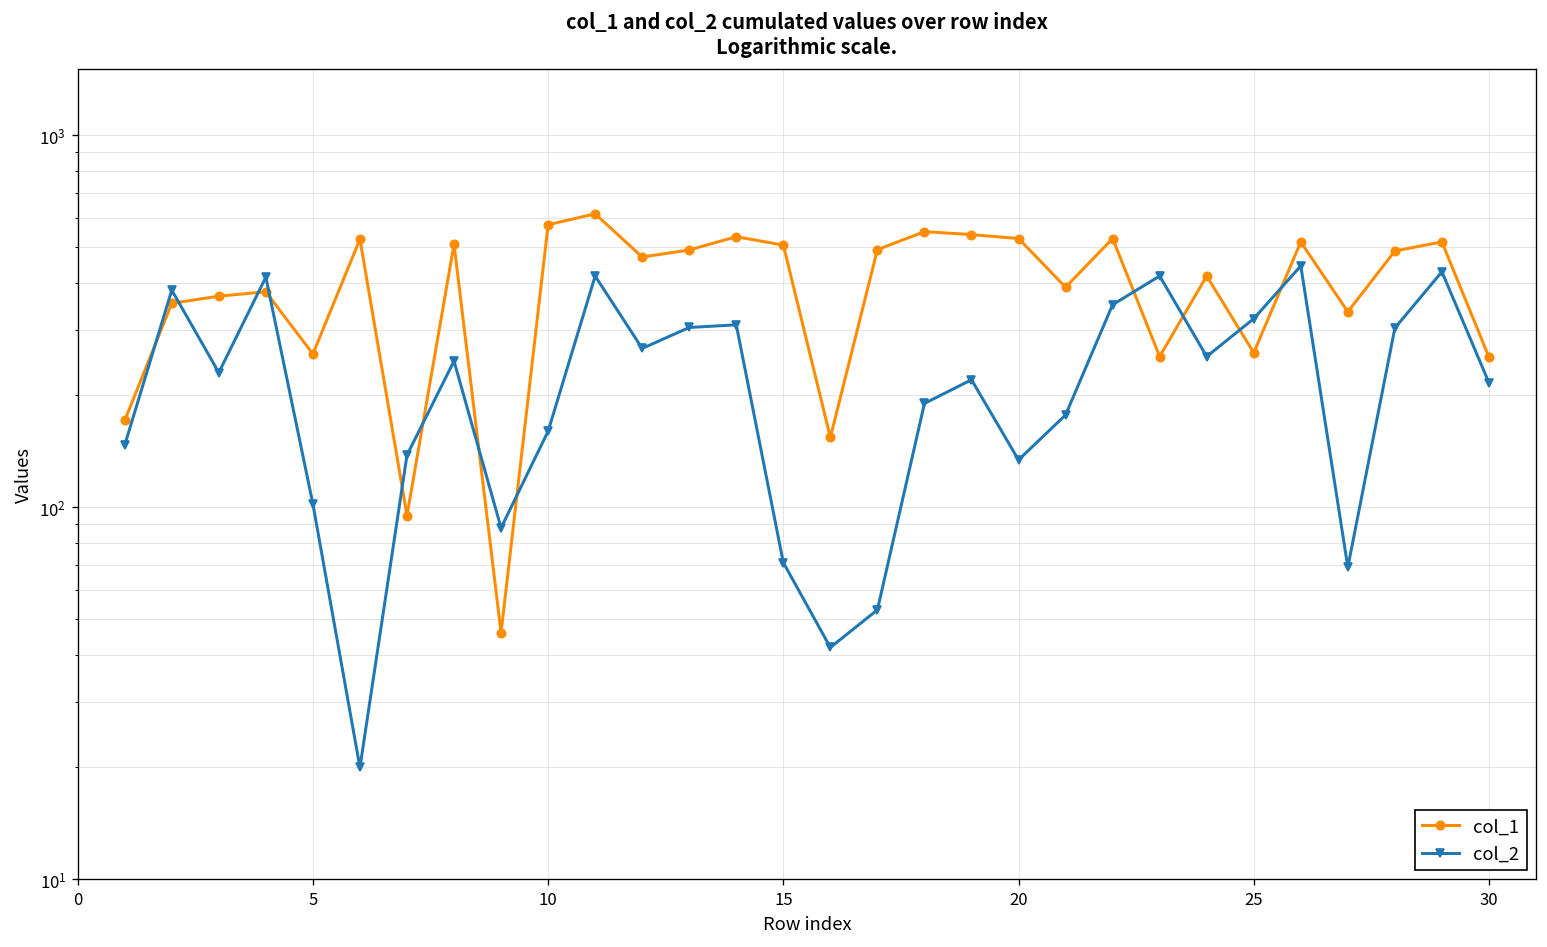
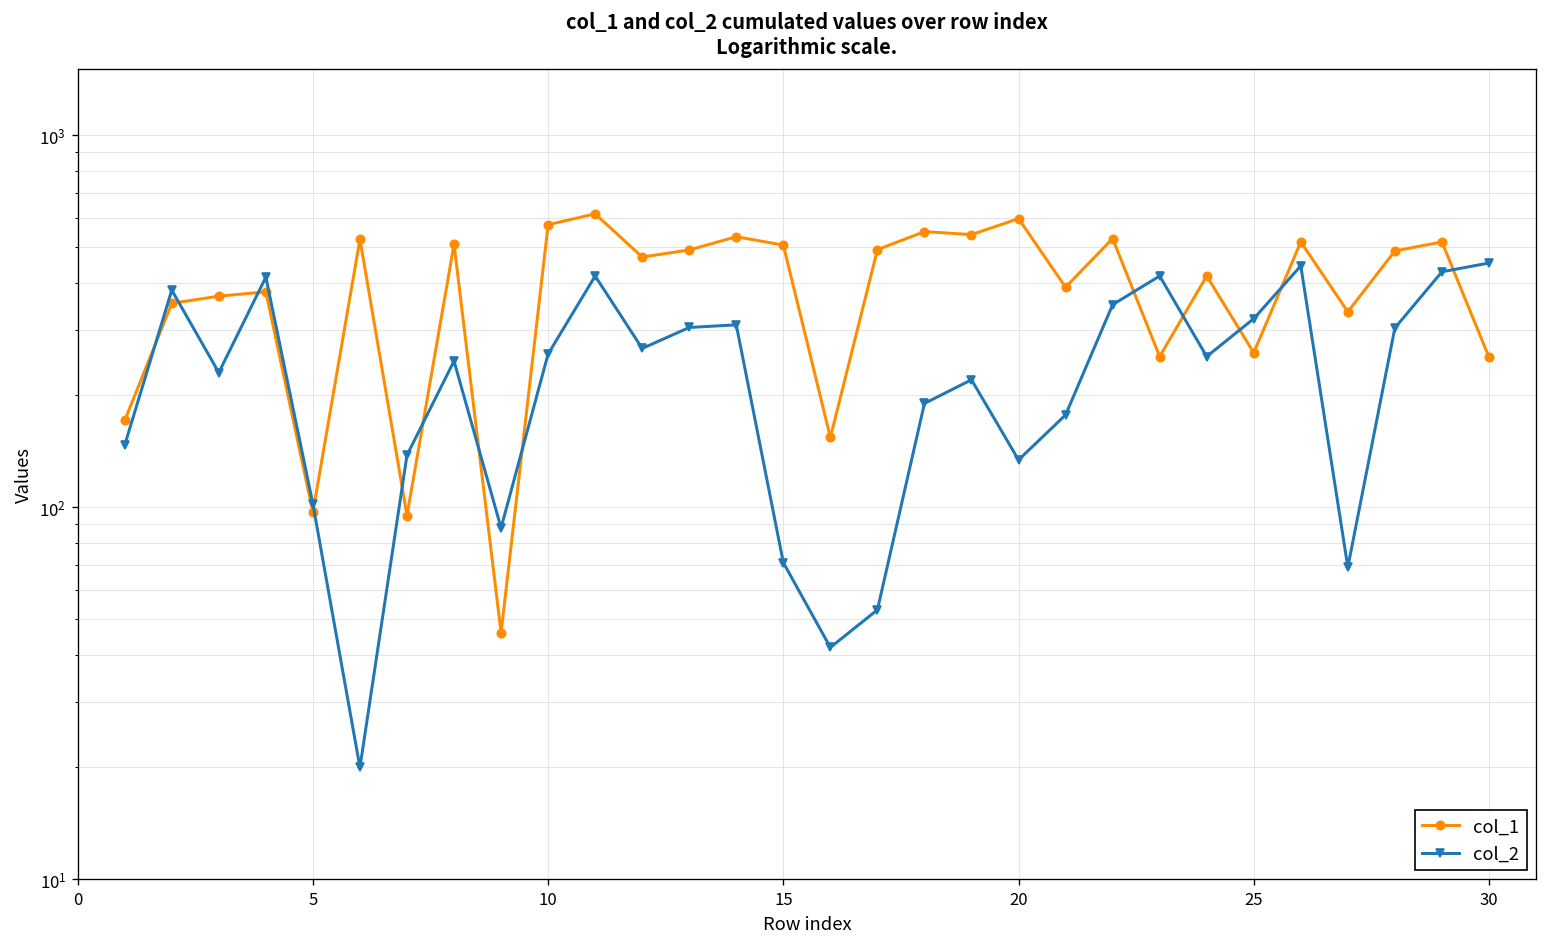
col_1, 5: 260 -> 97
col_2, 10: 160 -> 260
col_1, 20: 530 -> 600
col_2, 30: 220 -> 450
